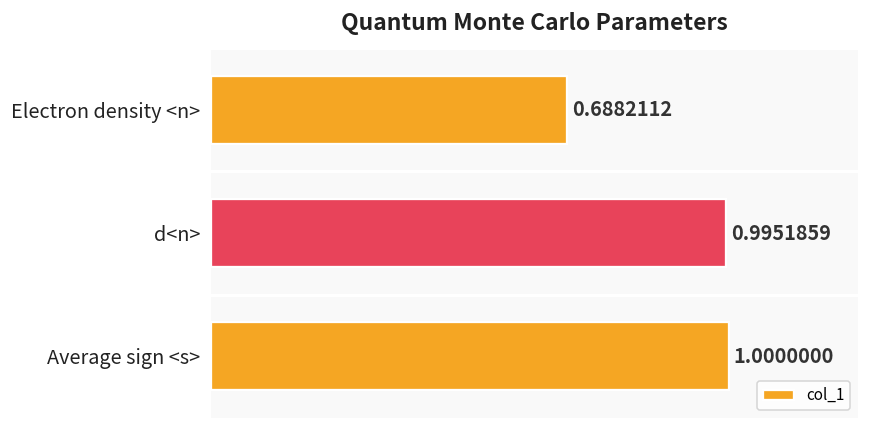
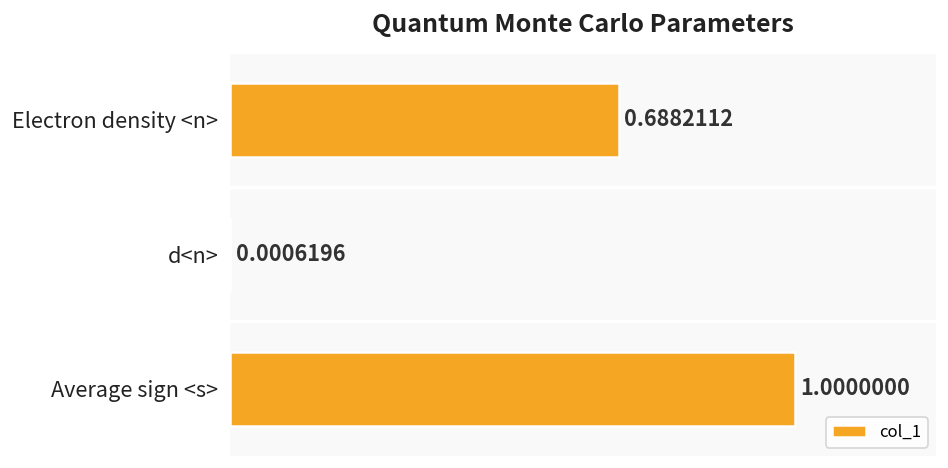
d<n>: 0.9951859 -> 0.0006196
